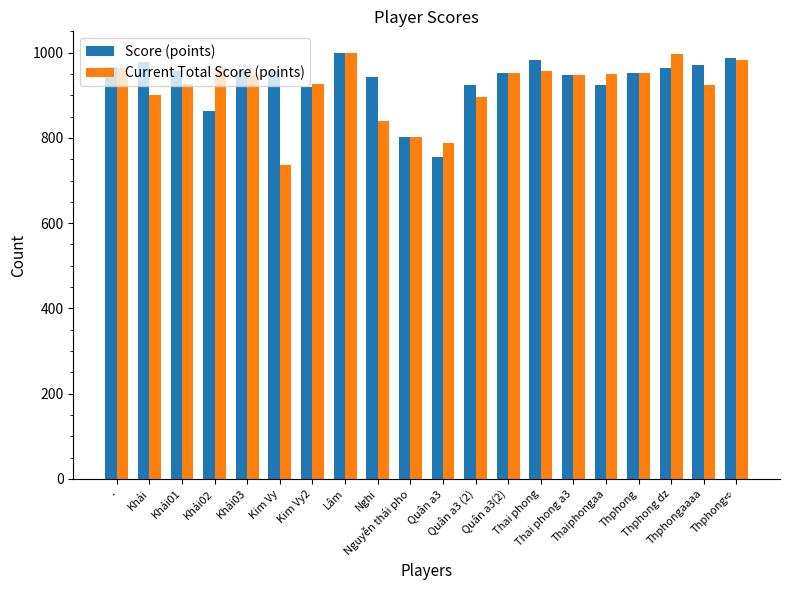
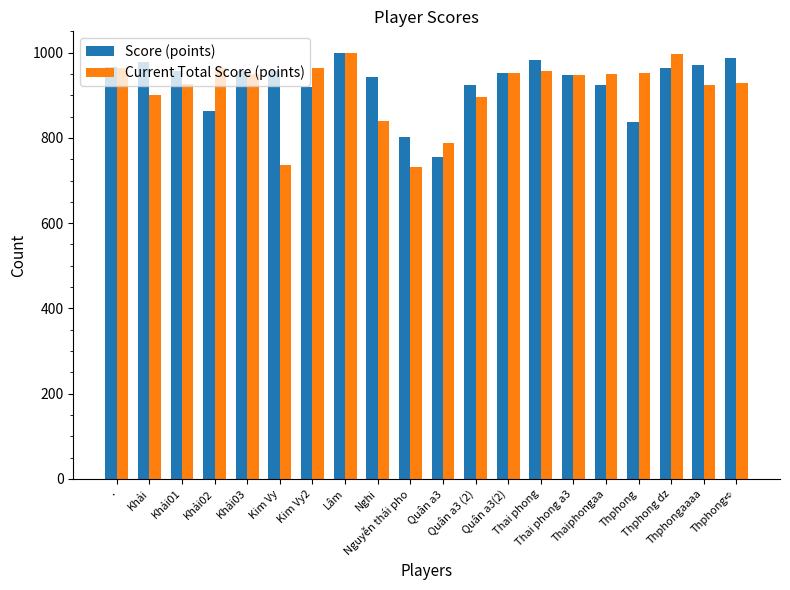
Current Total Score (points), Kim Vy2: 930 -> 960
Current Total Score (points), Nguyễn thái pho: 800 -> 730
Score (points), Thphong: 950 -> 840
Current Total Score (points), Thphong➪: 980 -> 930
